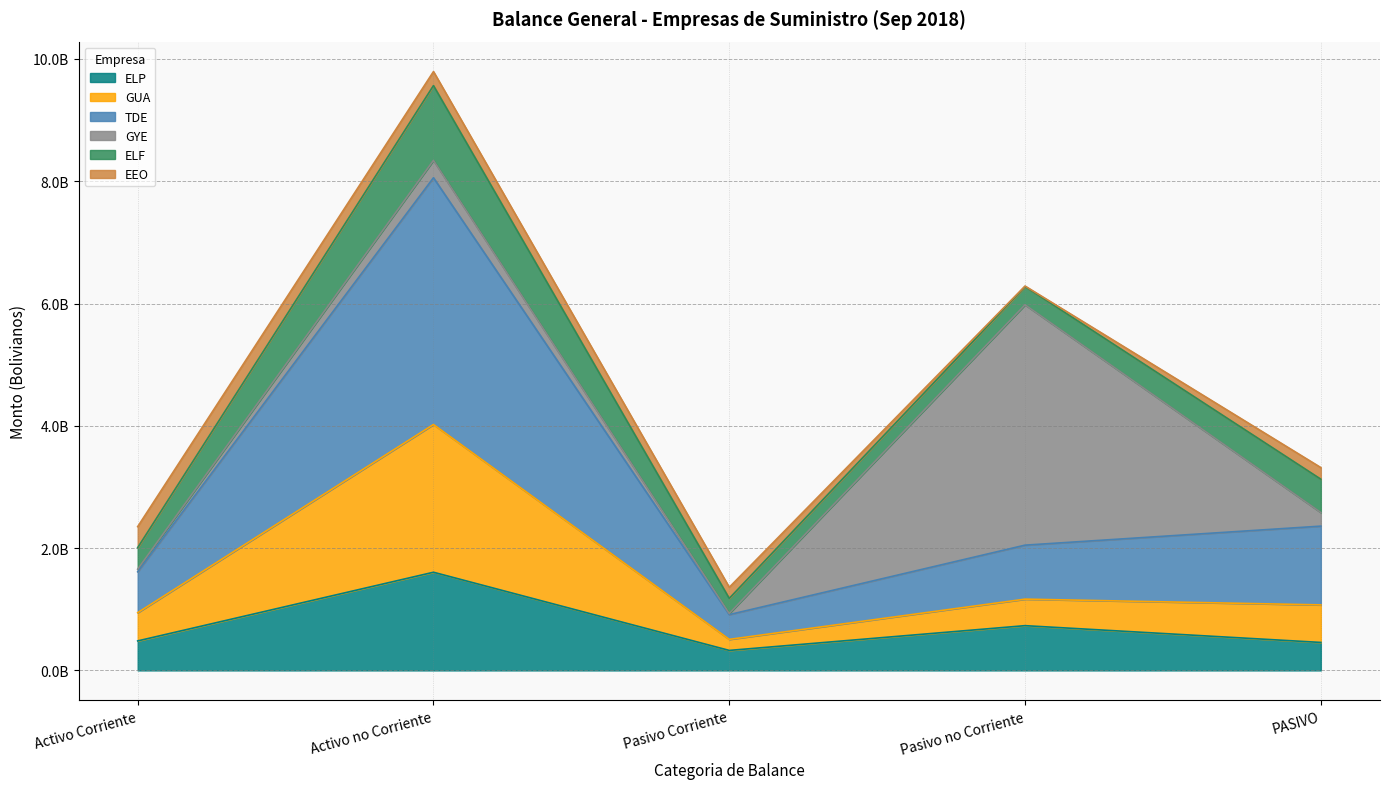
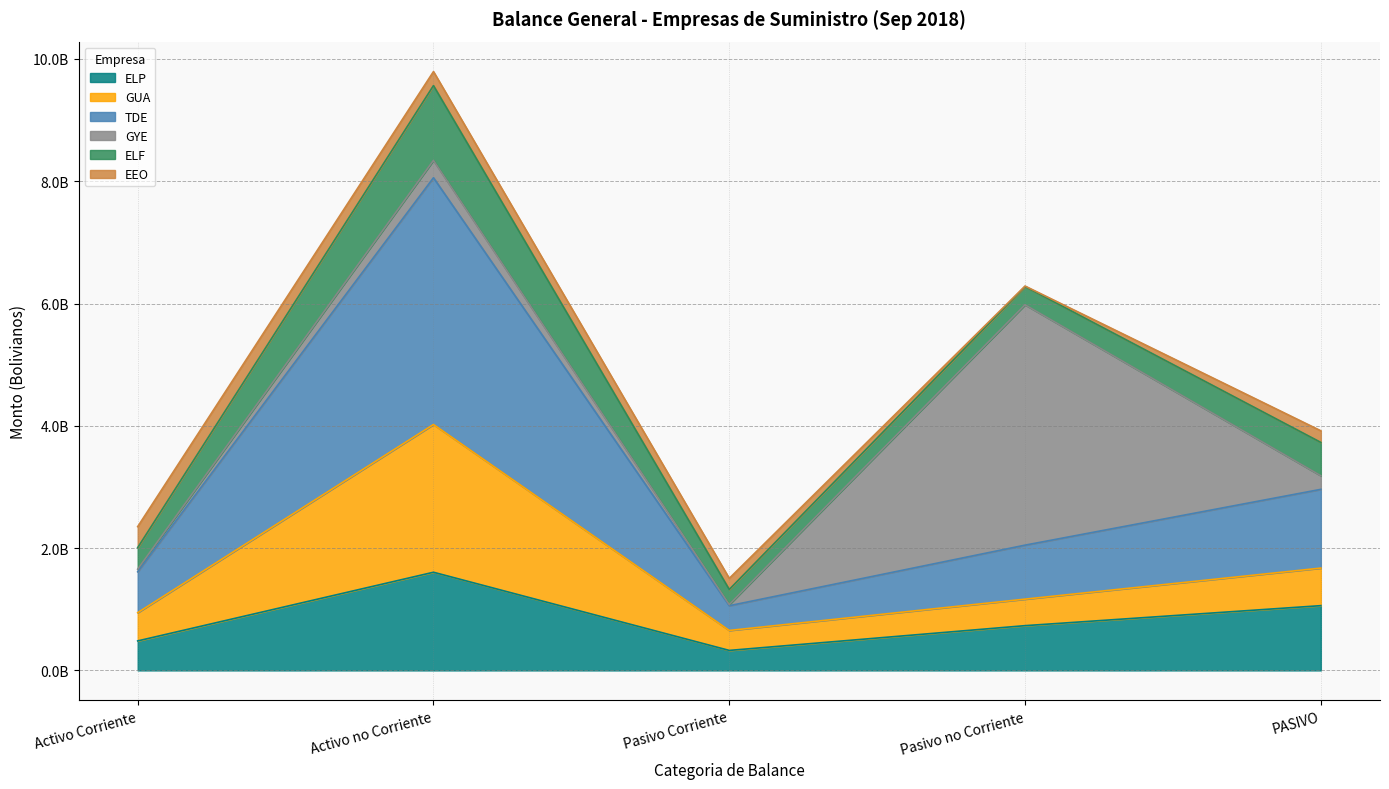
GUA, Pasivo Corriente: 200000000 -> 300000000
ELP, PASIVO: 500000000 -> 1100000000
